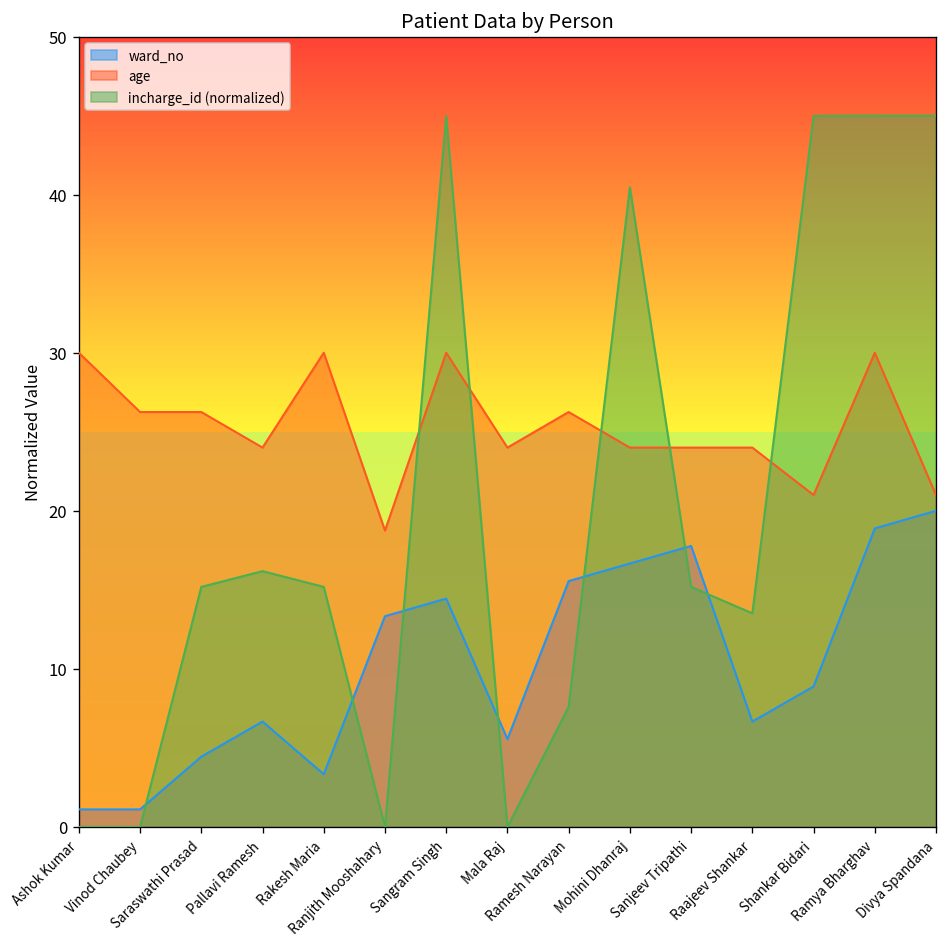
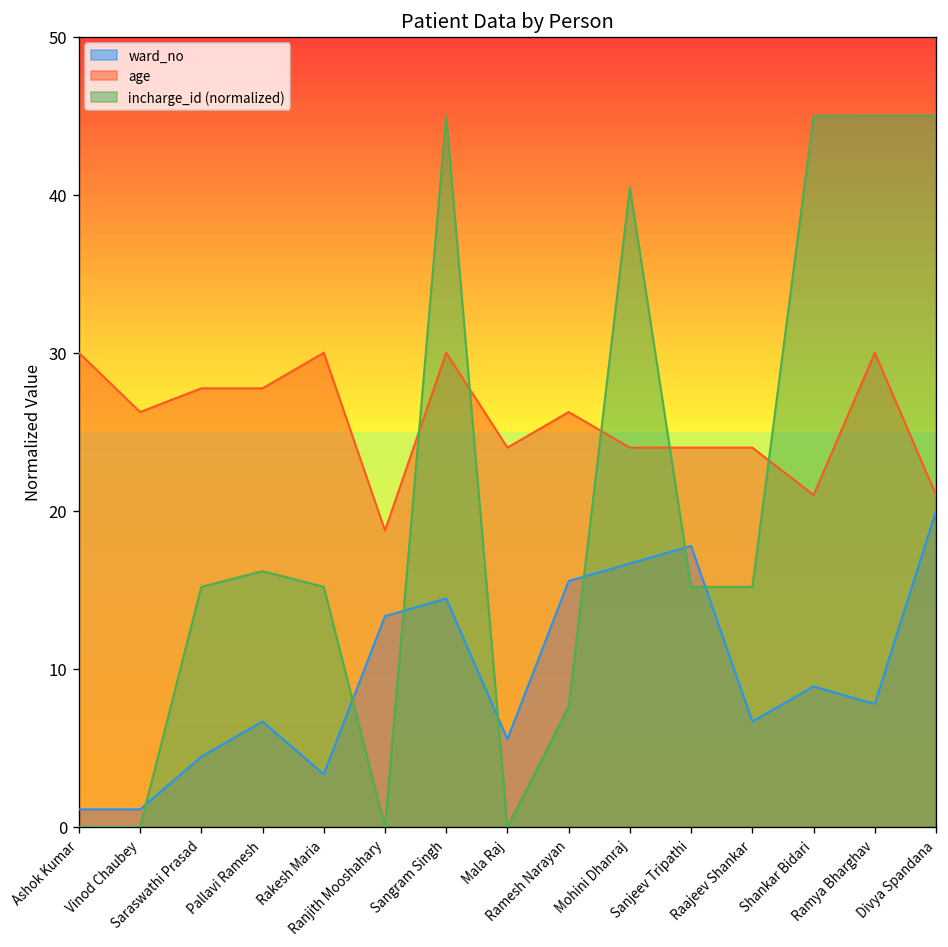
age, Saraswathi Prasad: 26.3 -> 27.8
age, Pallavi Ramesh: 24.0 -> 27.8
incharge_id (normalized), Raajeev Shankar: 13.5 -> 15.2
ward_no, Ramya Bharghav: 18.9 -> 7.8
